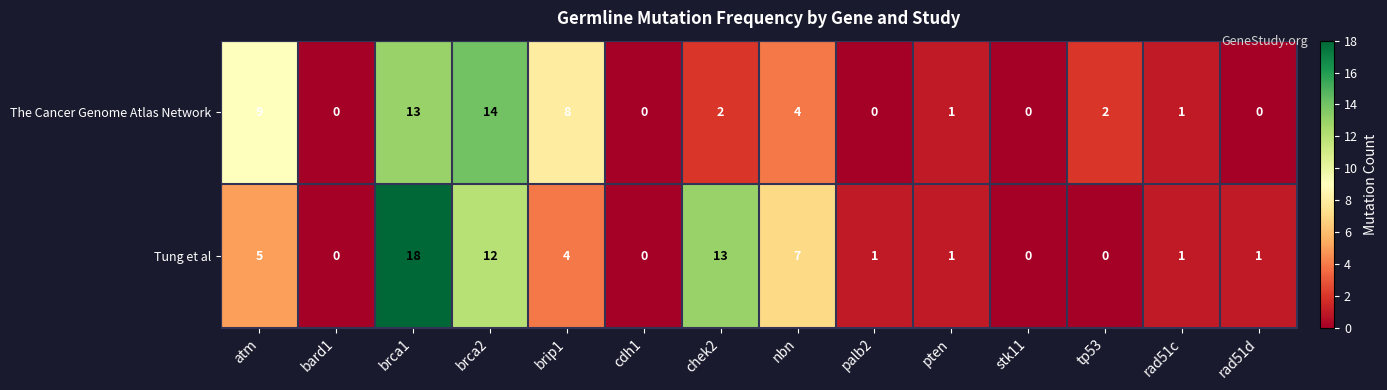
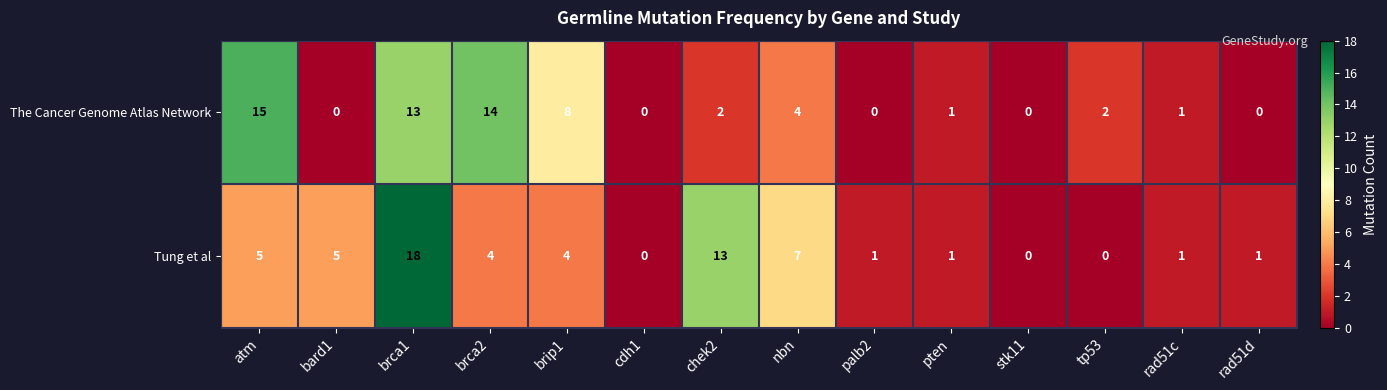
The Cancer Genome Atlas Network, atm: 9 -> 15
Tung et al, bard1: 0 -> 5
Tung et al, brca2: 12 -> 4
